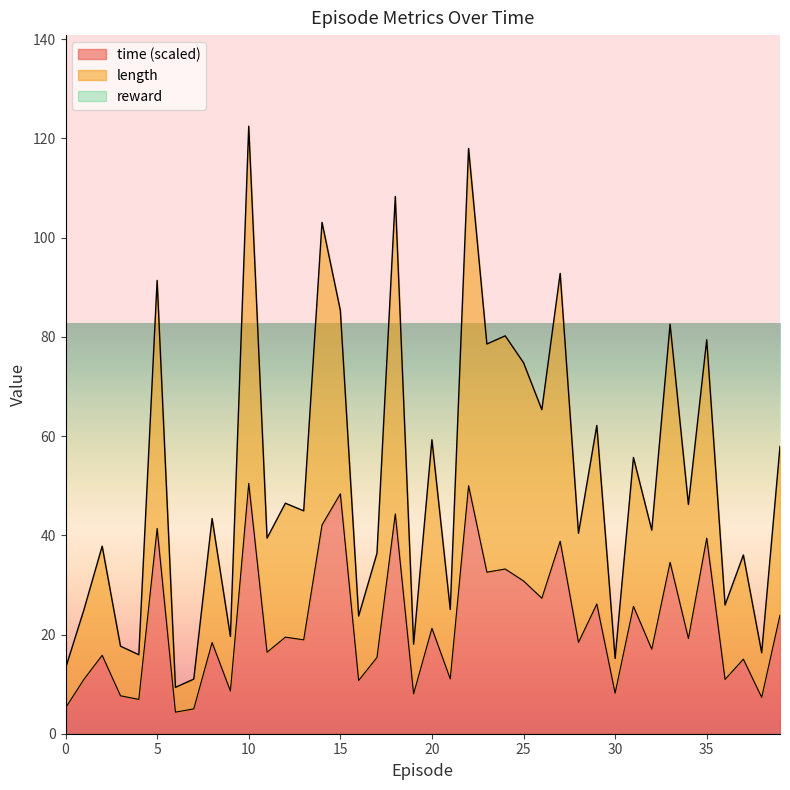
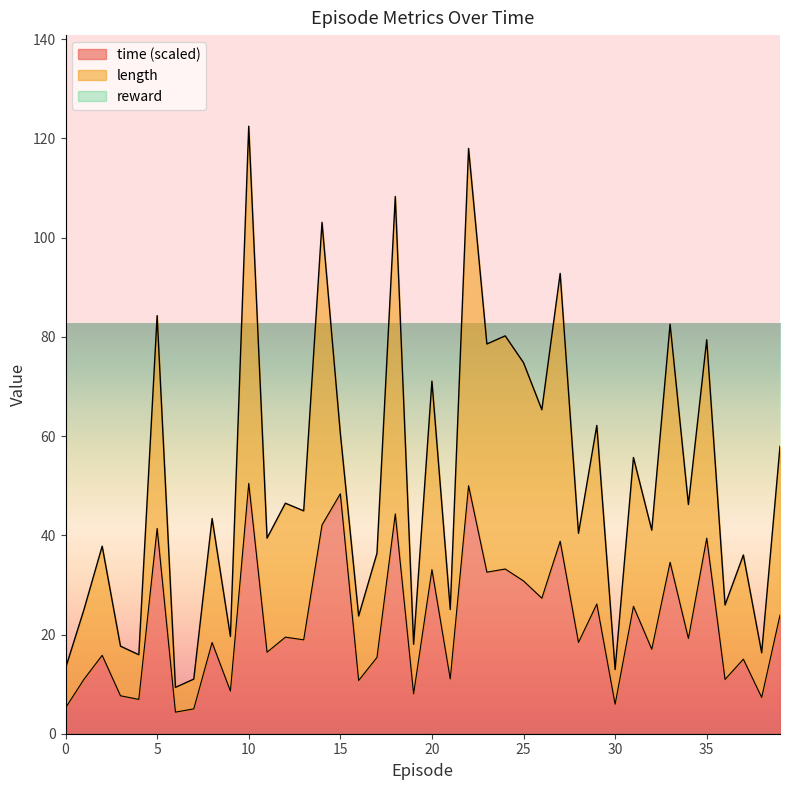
length, 5: 50 -> 43
length, 15: 37 -> 12
time (scaled), 20: 21 -> 33
time (scaled), 30: 8 -> 6
